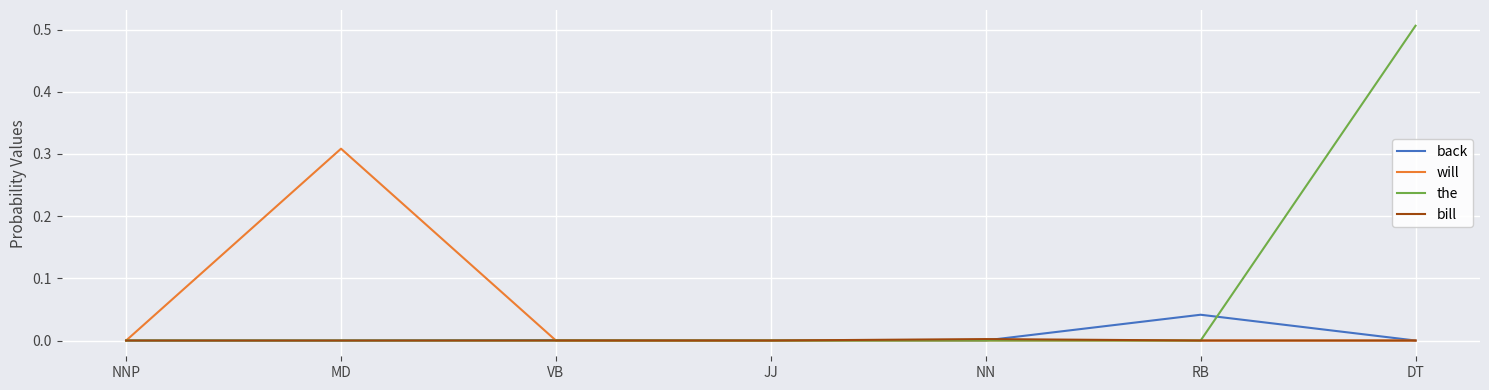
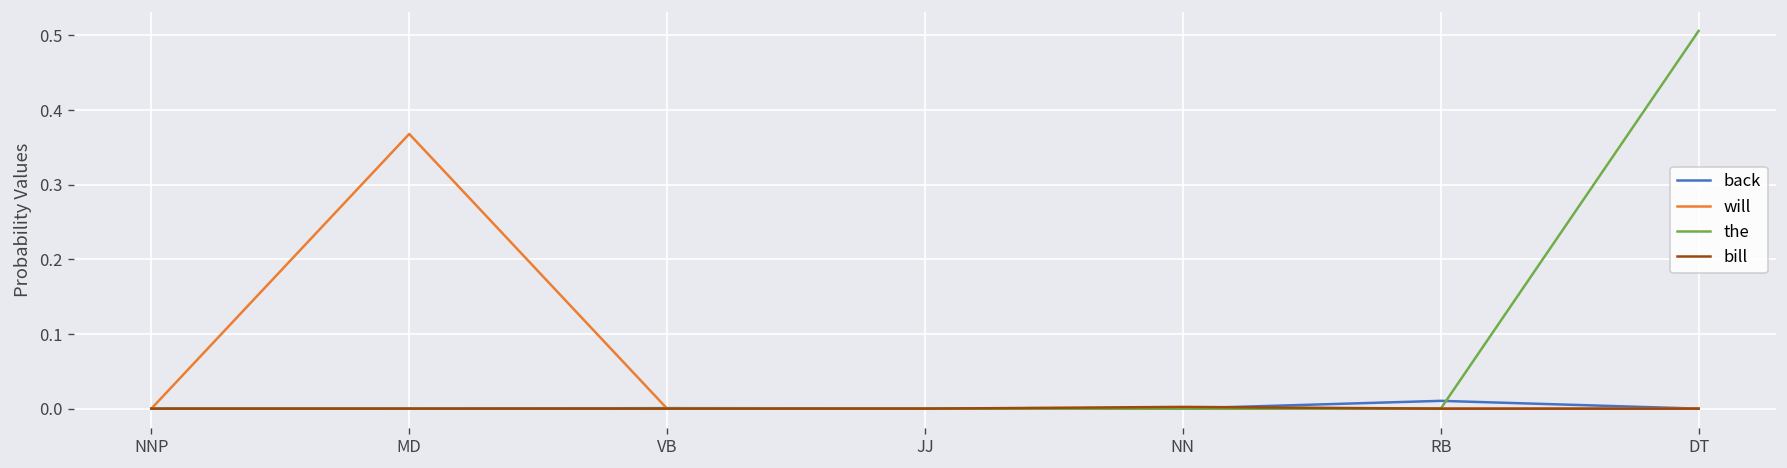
will, MD: 0.31 -> 0.37
back, RB: 0.04 -> 0.01
